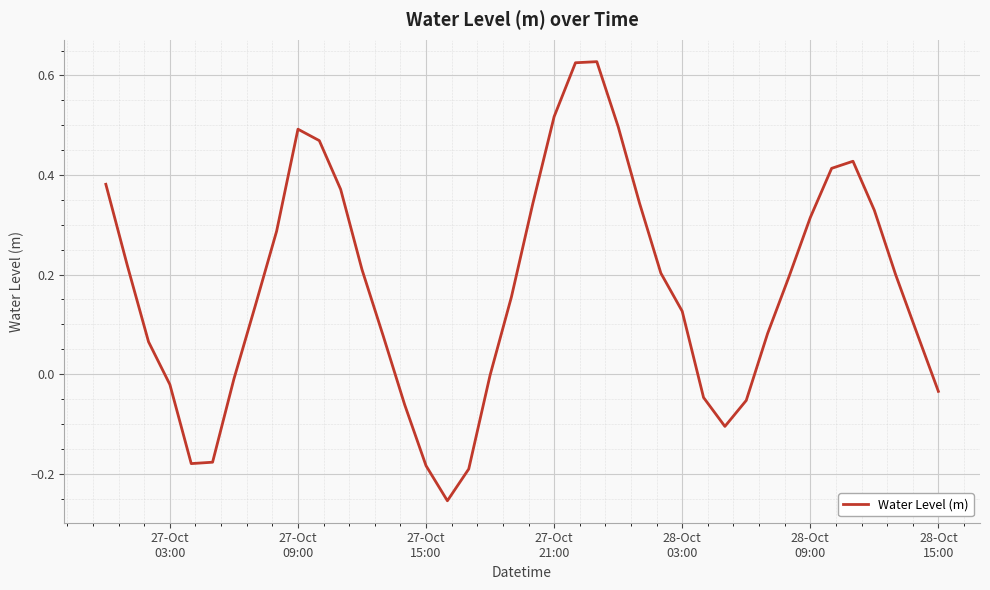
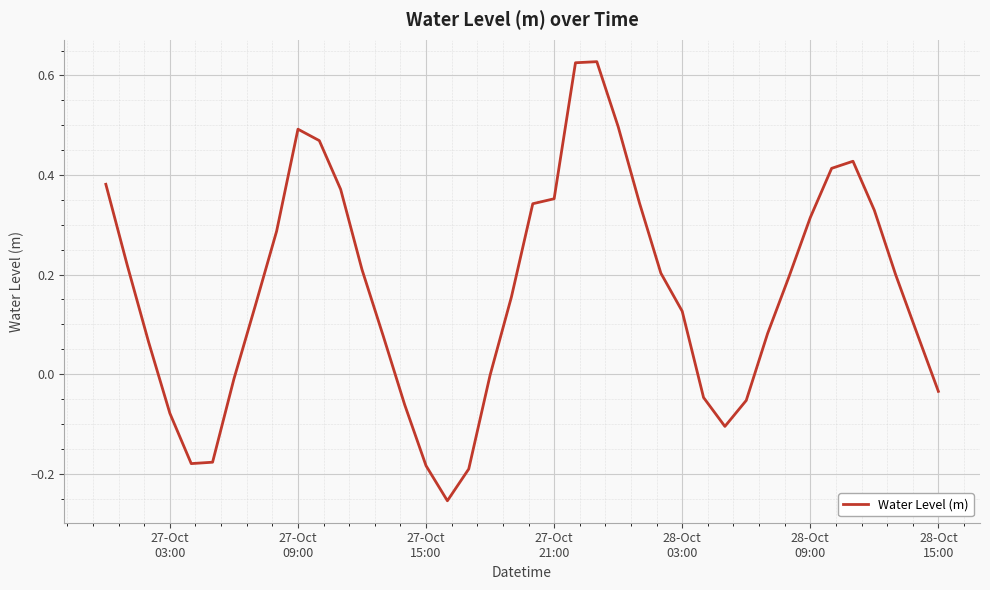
27-Oct 03:00: -0.02 -> -0.08
27-Oct 21:00: 0.52 -> 0.35
